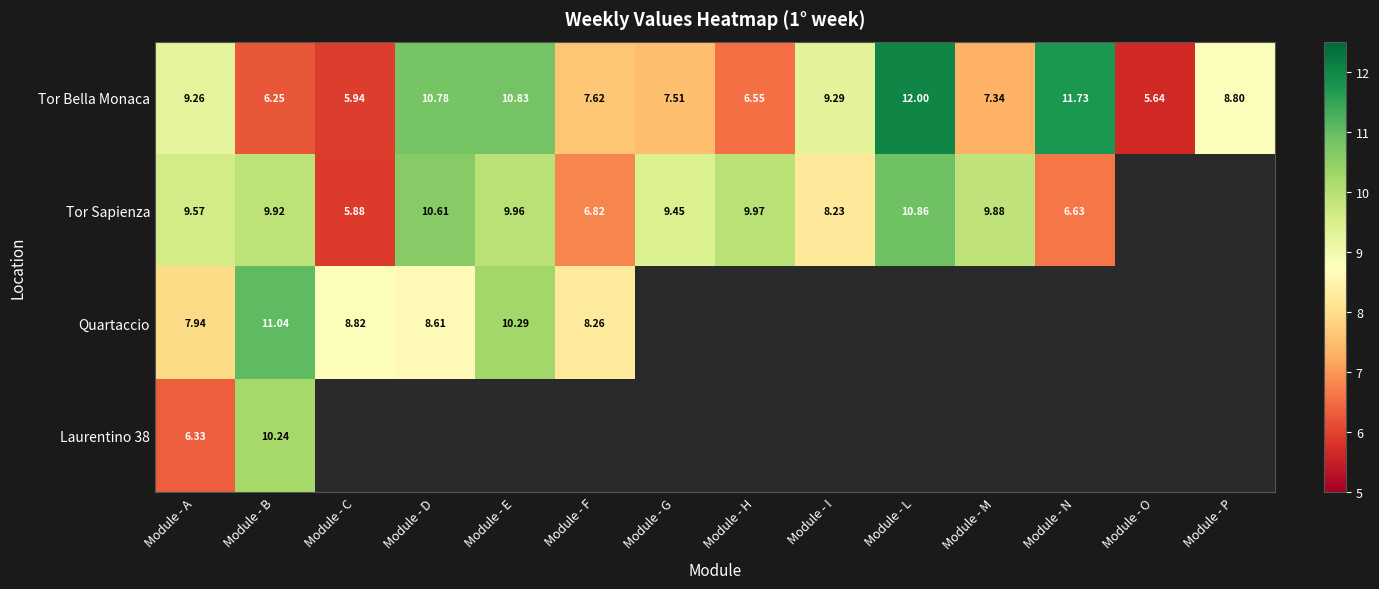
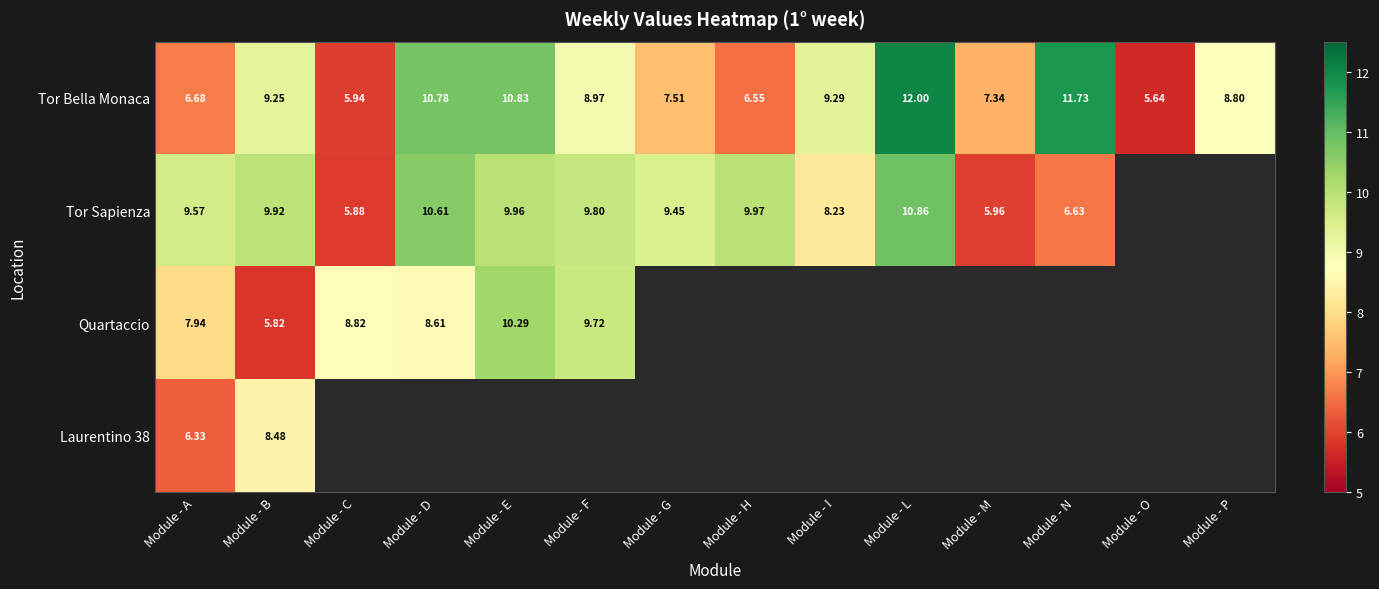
Tor Bella Monaca, Module - A: 9.26 -> 6.68
Tor Bella Monaca, Module - B: 6.25 -> 9.25
Tor Bella Monaca, Module - F: 7.62 -> 8.97
Tor Sapienza, Module - F: 6.82 -> 9.80
Tor Sapienza, Module - M: 9.88 -> 5.96
Quartaccio, Module - B: 11.04 -> 5.82
Quartaccio, Module - F: 8.26 -> 9.72
Laurentino 38, Module - B: 10.24 -> 8.48
